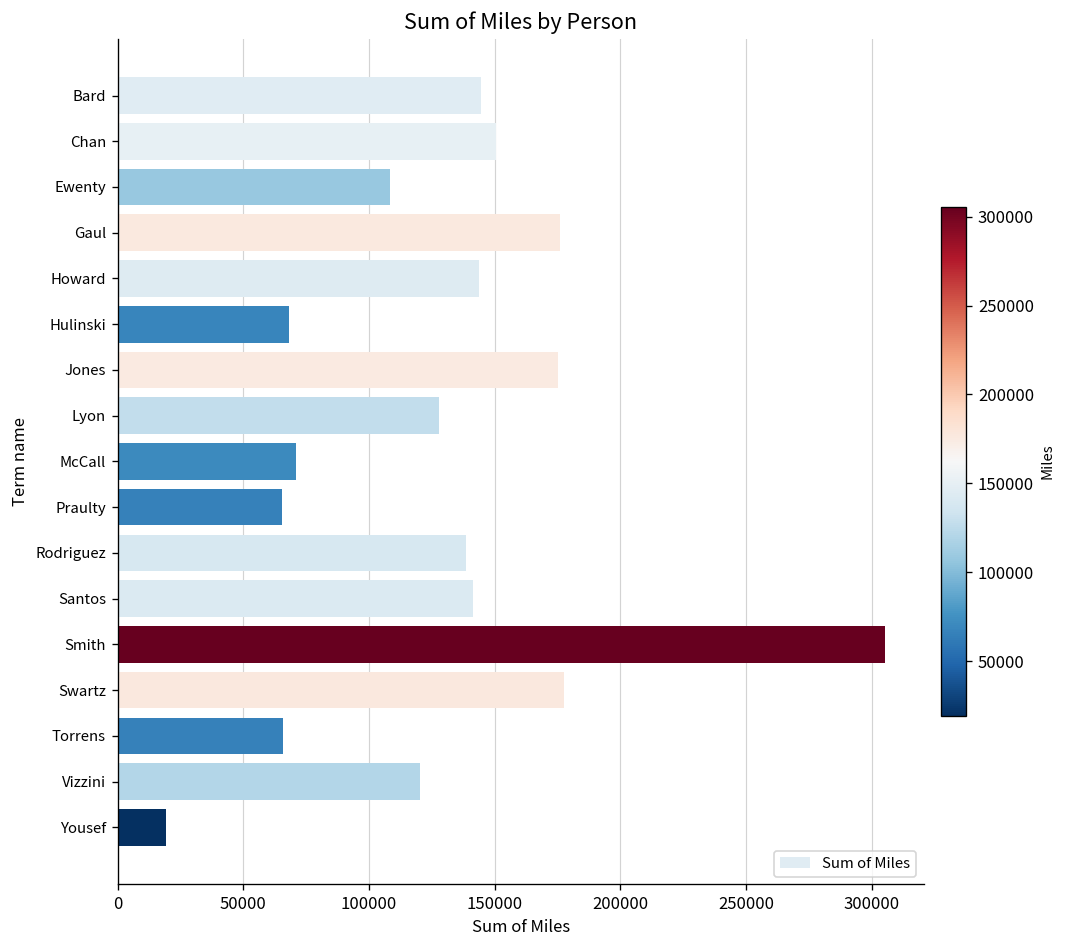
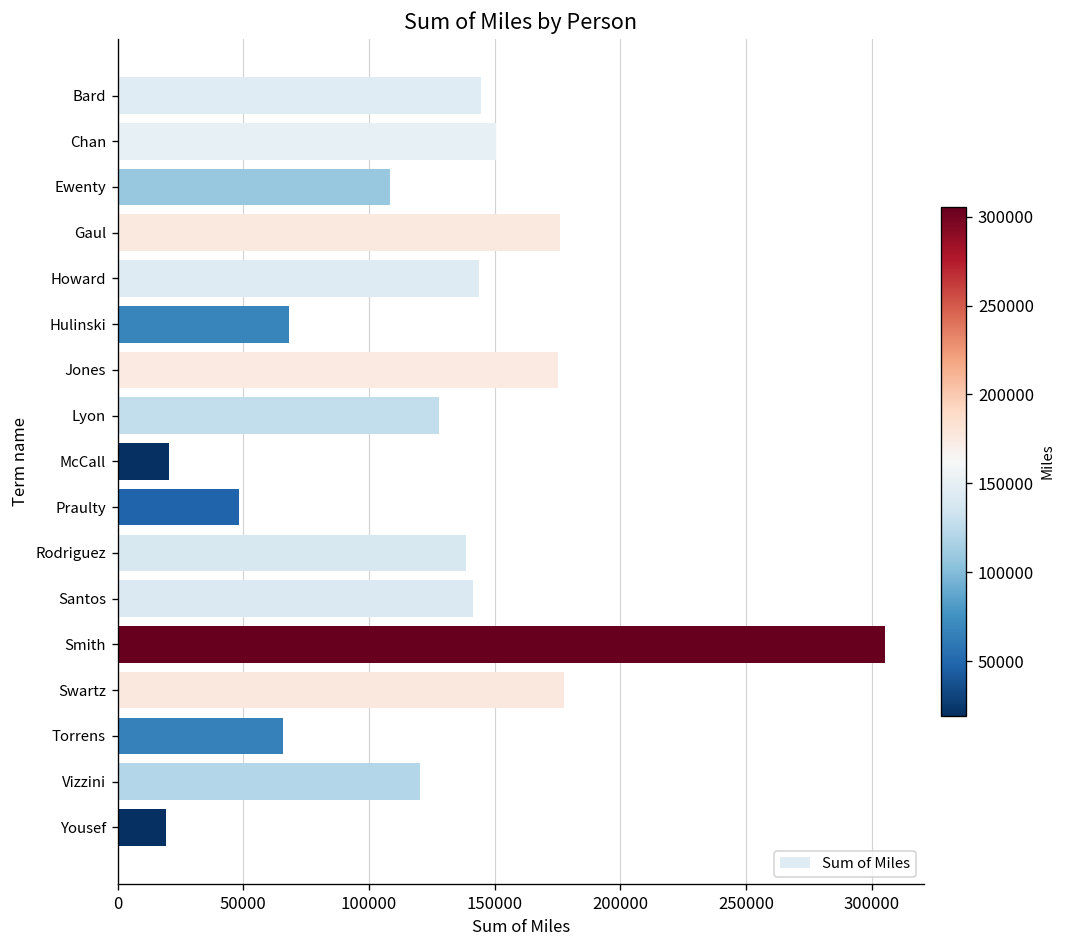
McCall: 71000 -> 20000
Praulty: 65000 -> 48000
